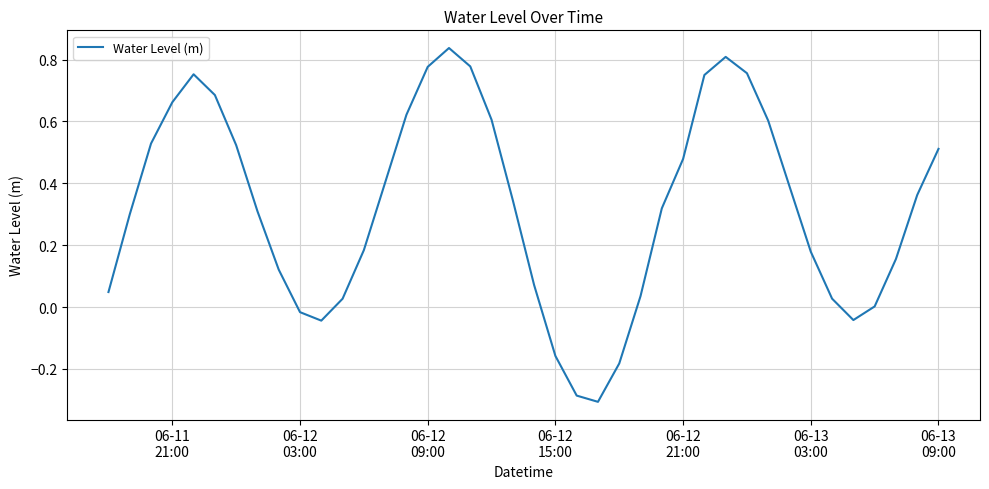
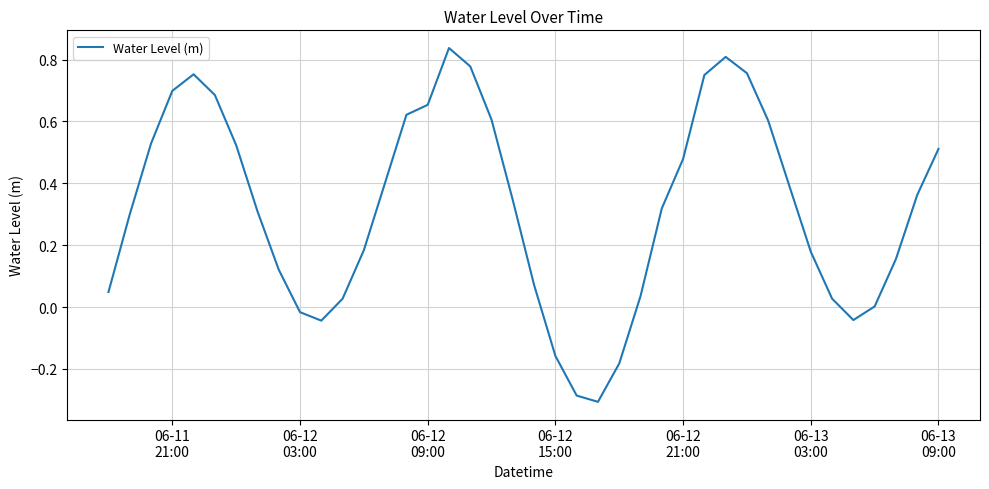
06-11 21:00: 0.66 -> 0.70
06-12 09:00: 0.78 -> 0.65
